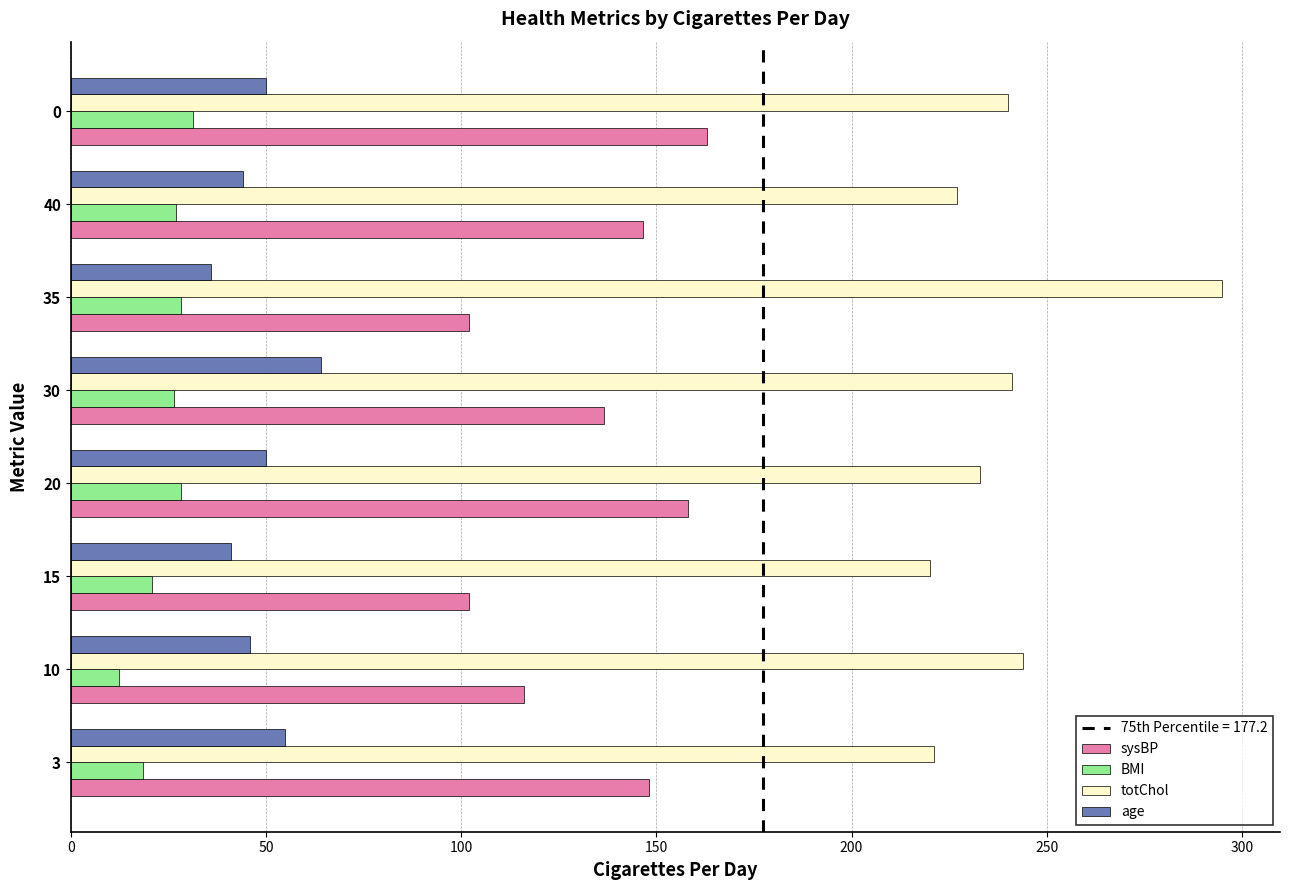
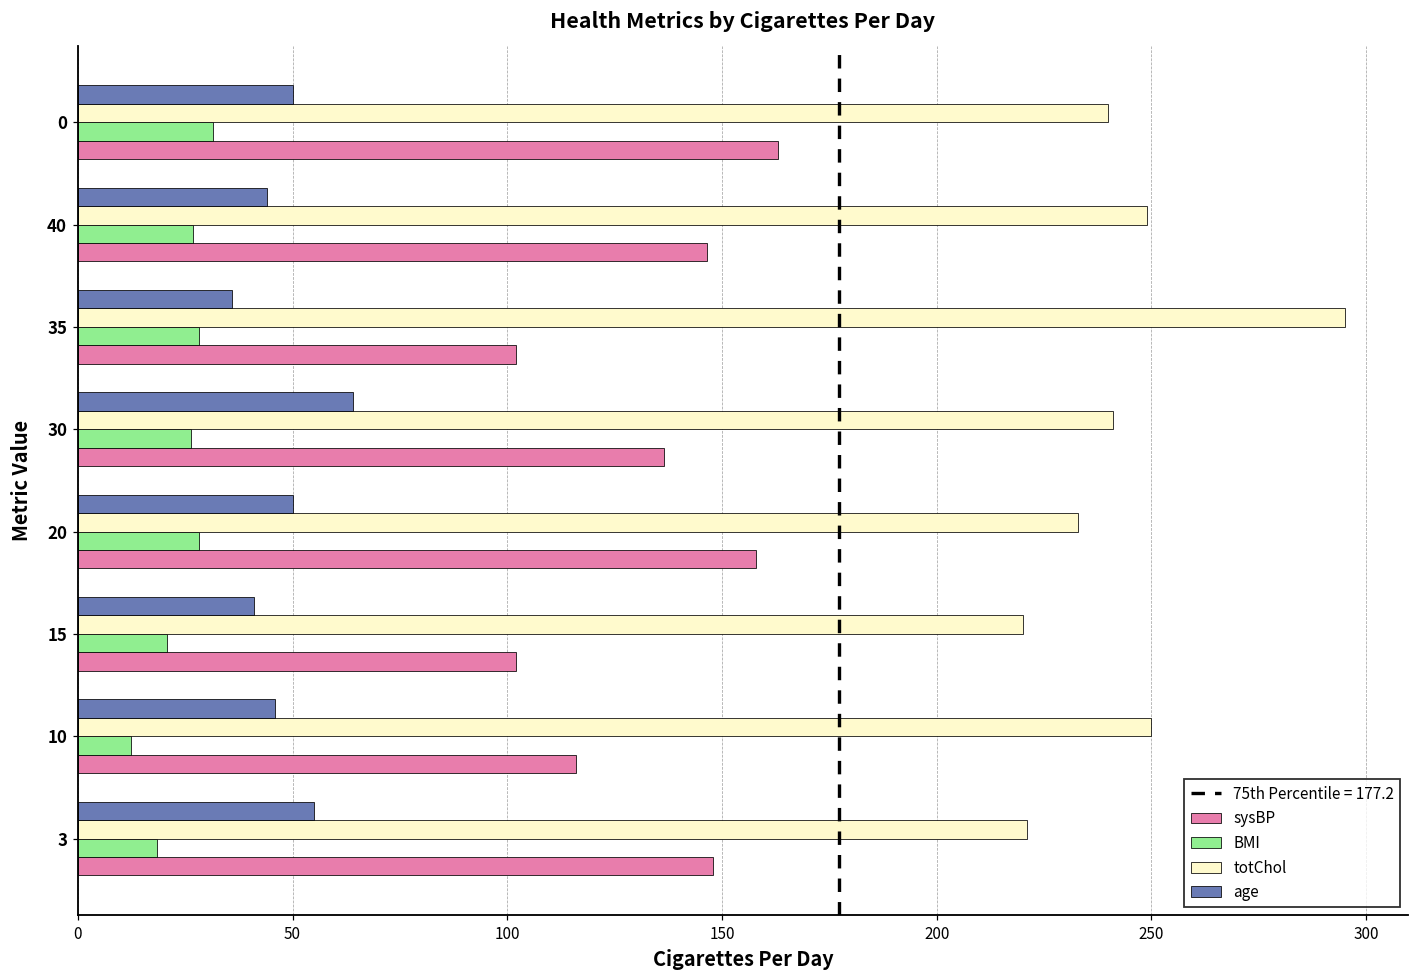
totChol, 40: 227 -> 249
totChol, 10: 244 -> 250
